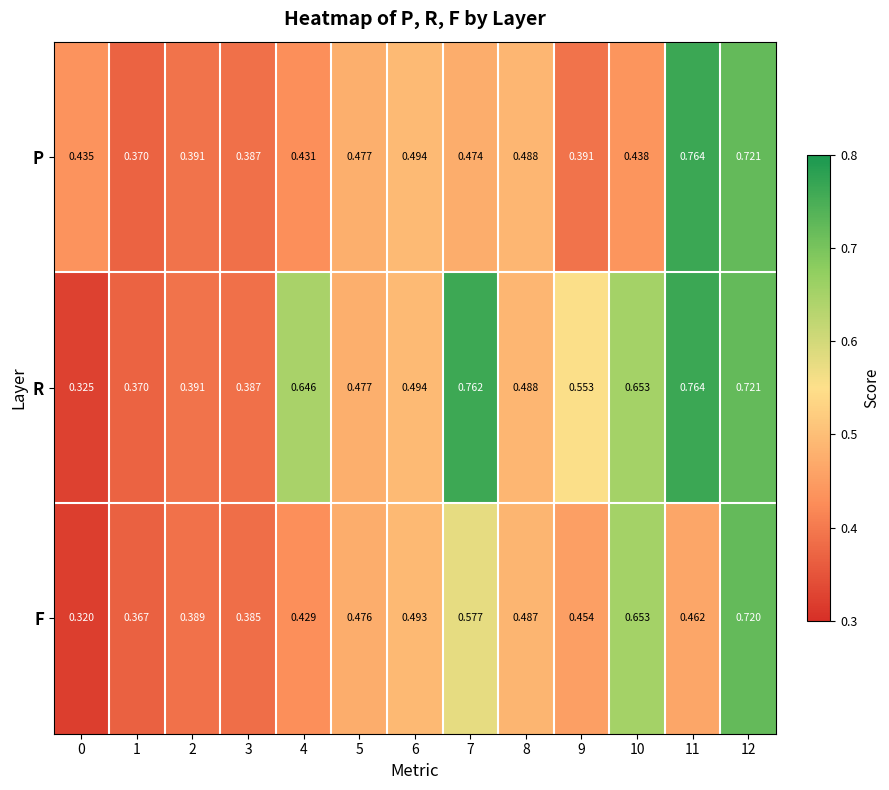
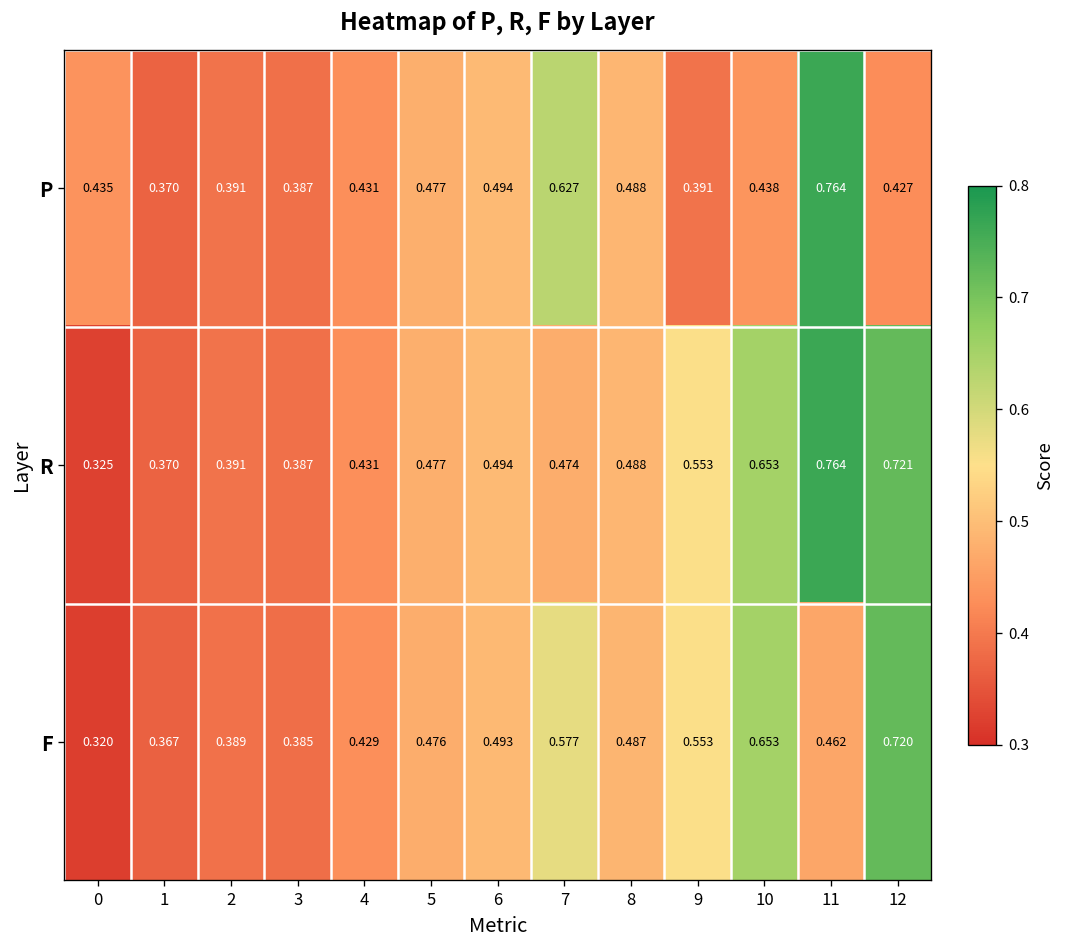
P, 7: 0.474 -> 0.627
P, 12: 0.721 -> 0.427
R, 4: 0.646 -> 0.431
R, 7: 0.762 -> 0.474
F, 9: 0.454 -> 0.553
